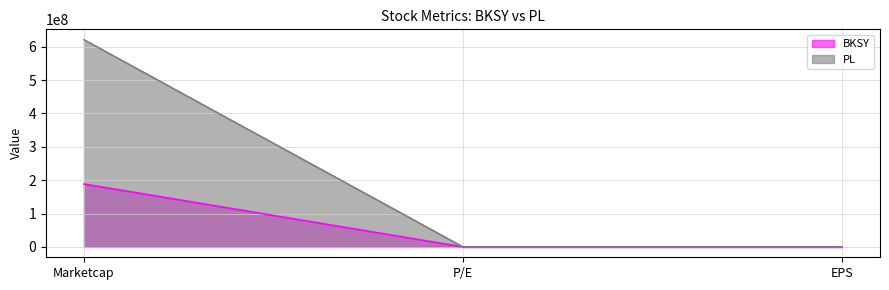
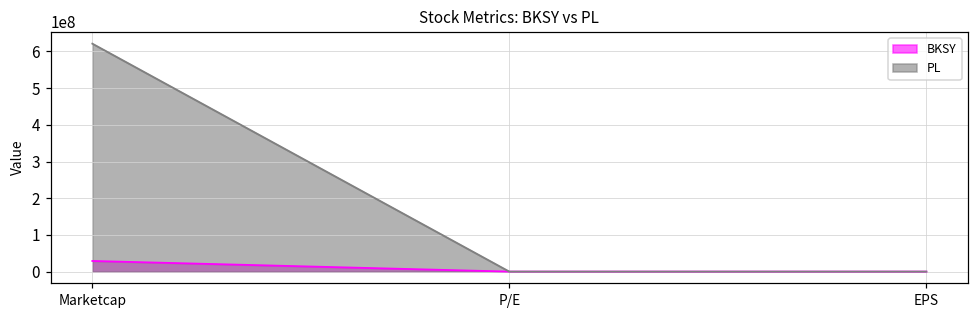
BKSY, Marketcap: 190000000 -> 30000000
